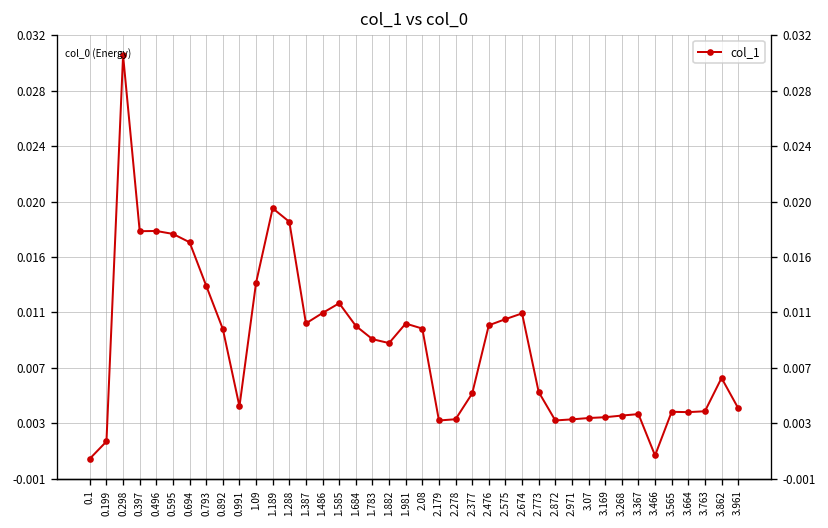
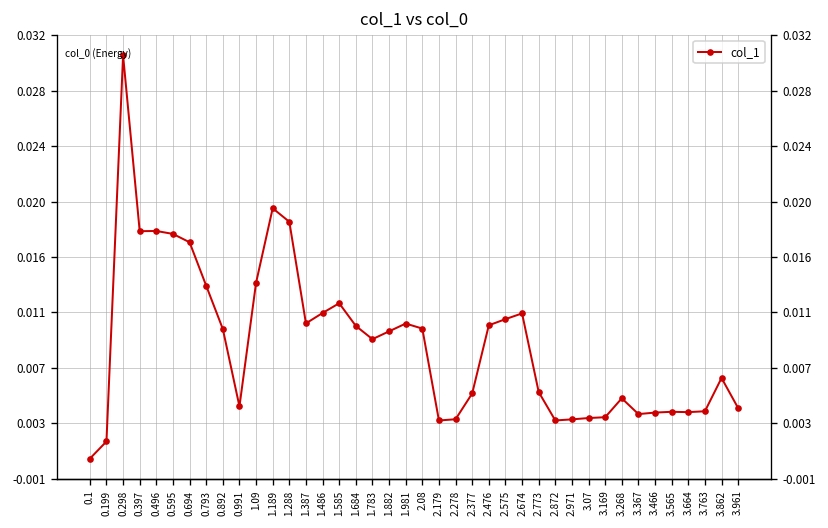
1.882: 0.0092 -> 0.0100
3.268: 0.0037 -> 0.0050
3.466: 0.0008 -> 0.0040
